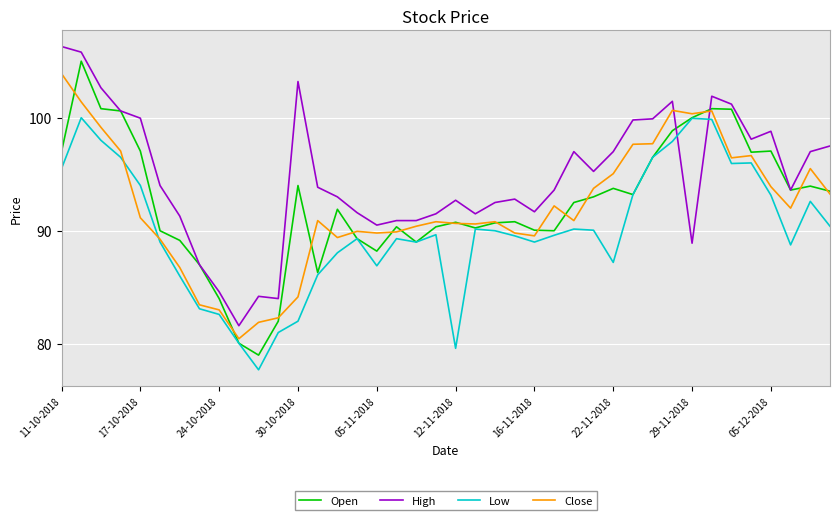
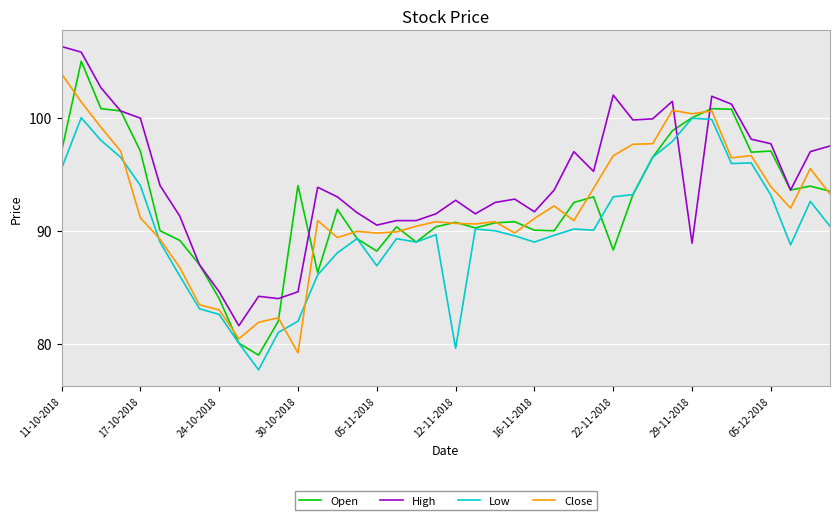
High, 30-10-2018: 103.2 -> 84.6
Close, 30-10-2018: 84.2 -> 79.2
Close, 16-11-2018: 89.6 -> 91.1
Open, 22-11-2018: 93.8 -> 88.3
High, 22-11-2018: 97 -> 102
Low, 22-11-2018: 87.2 -> 93.0
Close, 22-11-2018: 95.1 -> 96.6
High, 05-12-2018: 98.8 -> 97.7
